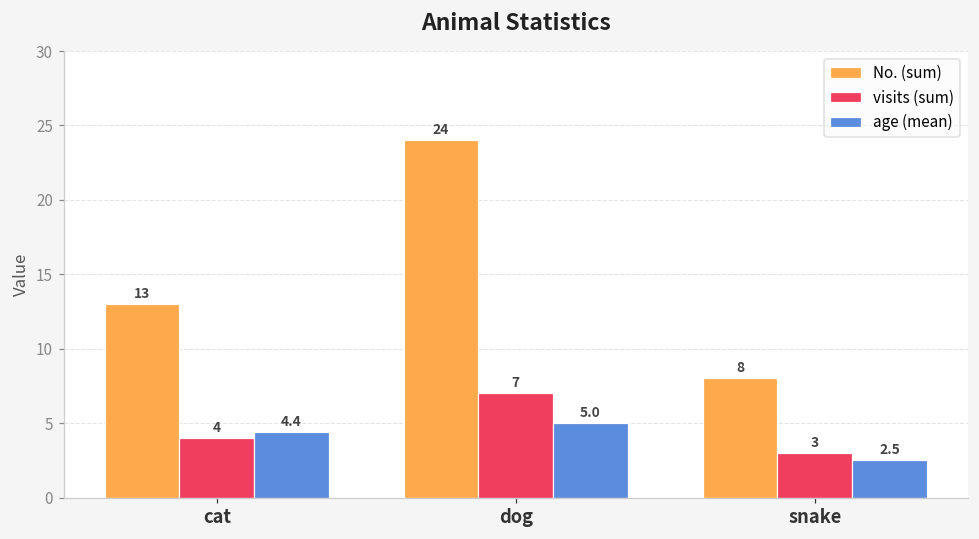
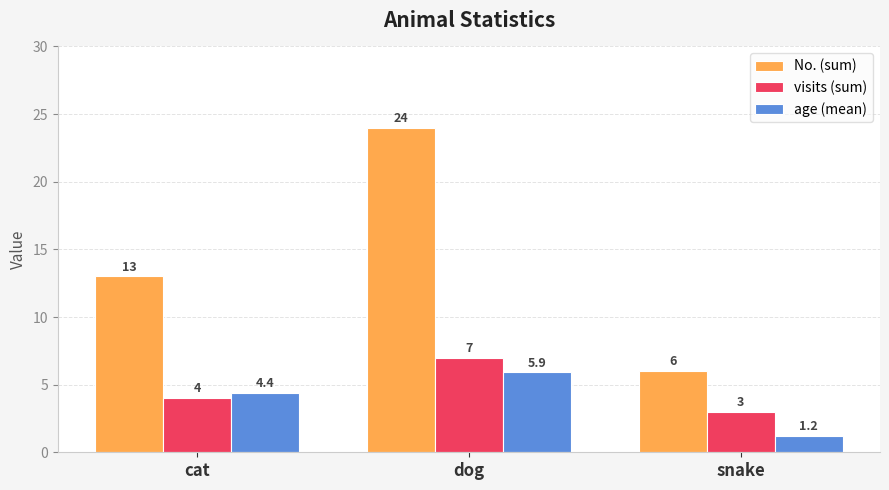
age (mean), dog: 5.0 -> 5.9
No. (sum), snake: 8 -> 6
age (mean), snake: 2.5 -> 1.2
